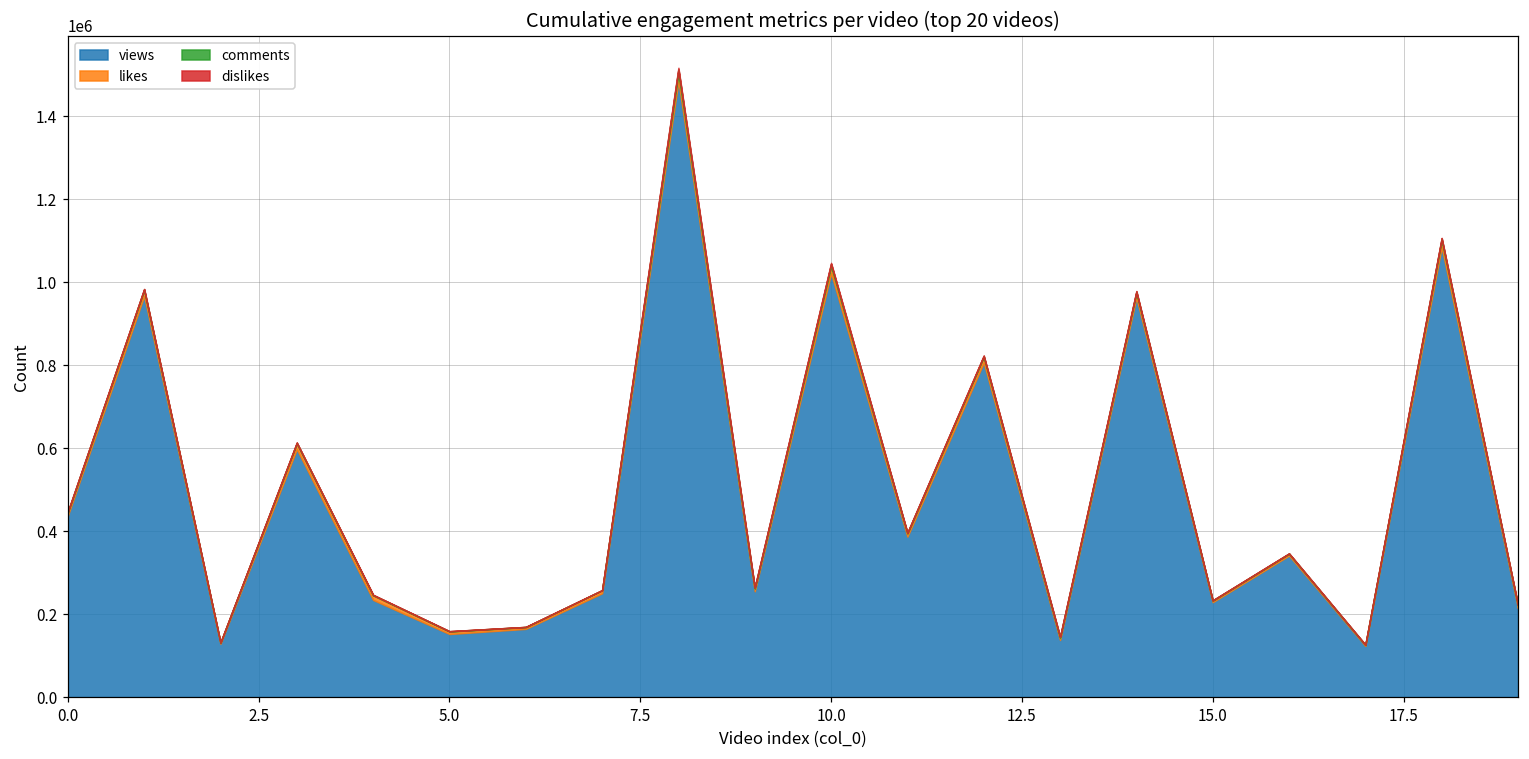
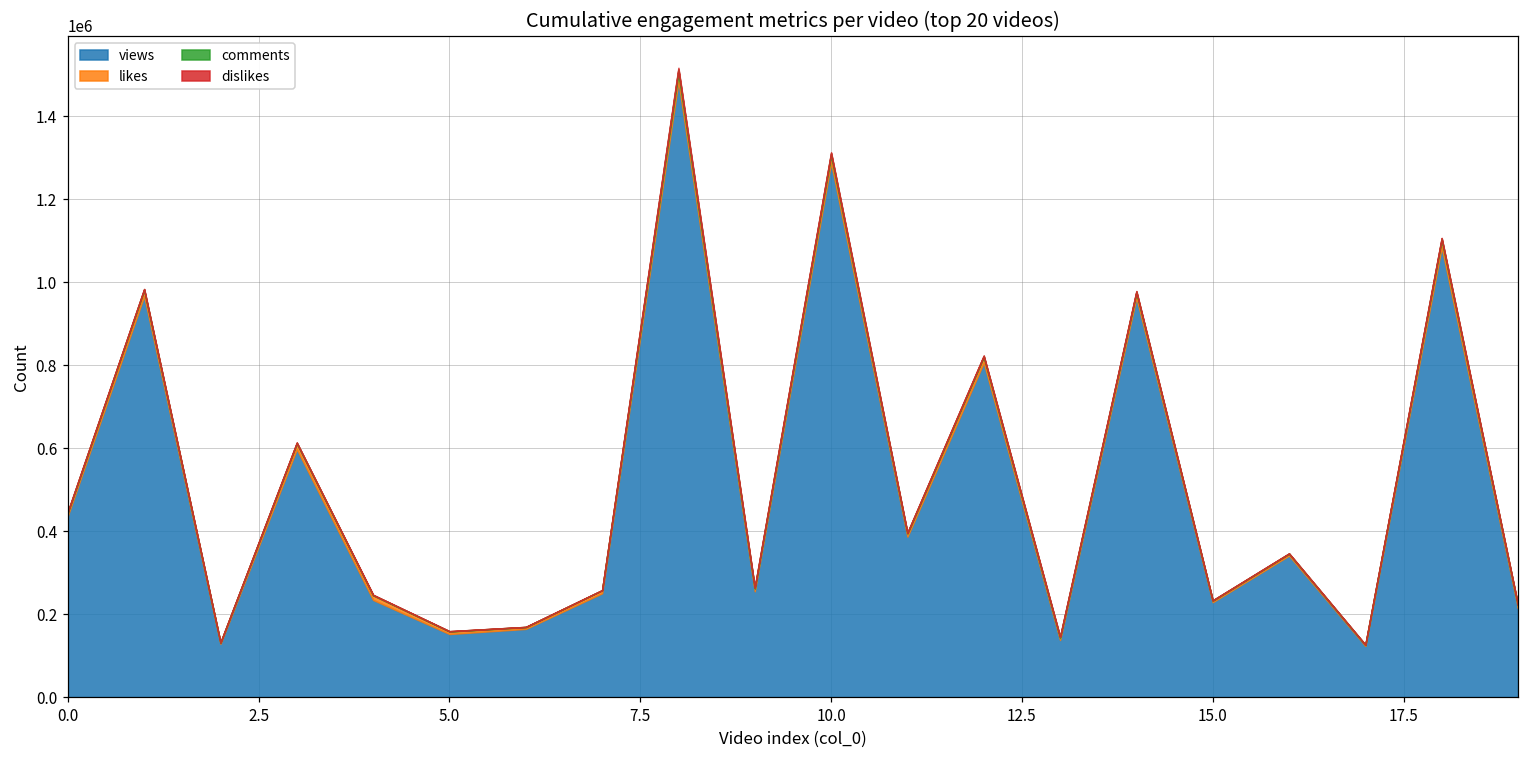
views, 10.0: 1020000 -> 1290000
